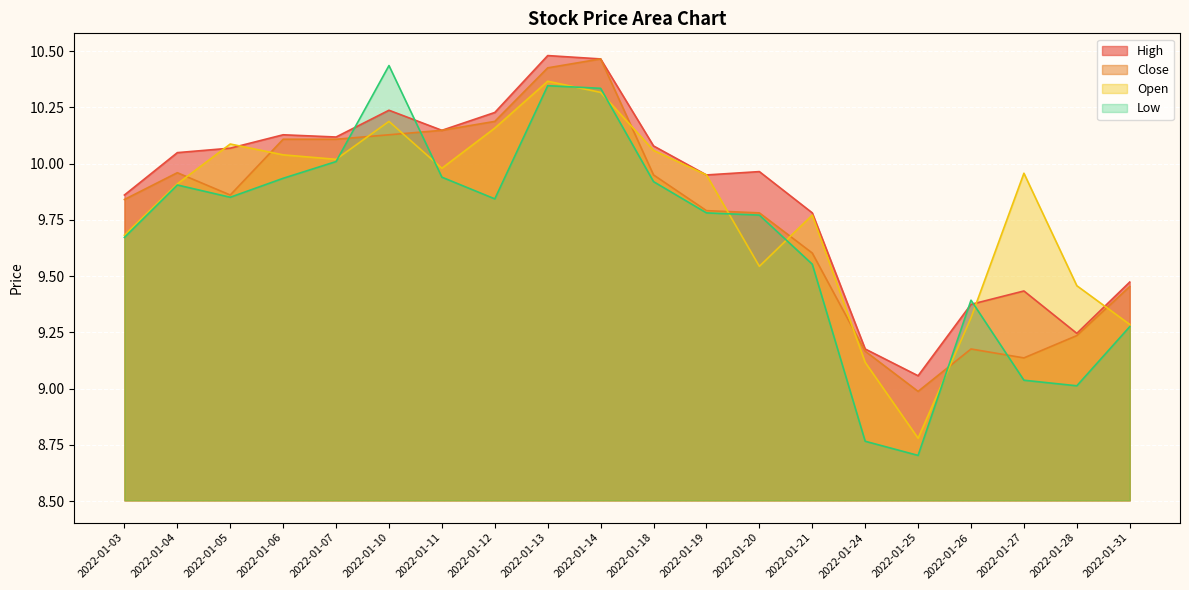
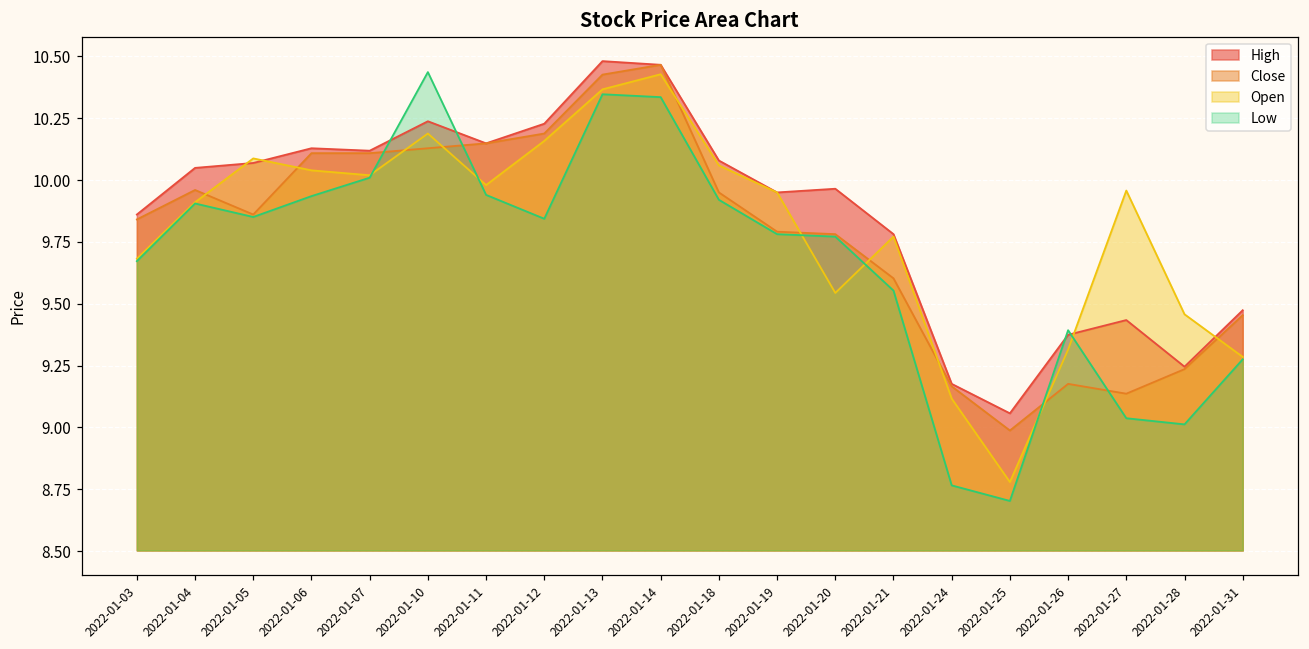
Open, 2022-01-14: 10.32 -> 10.43
